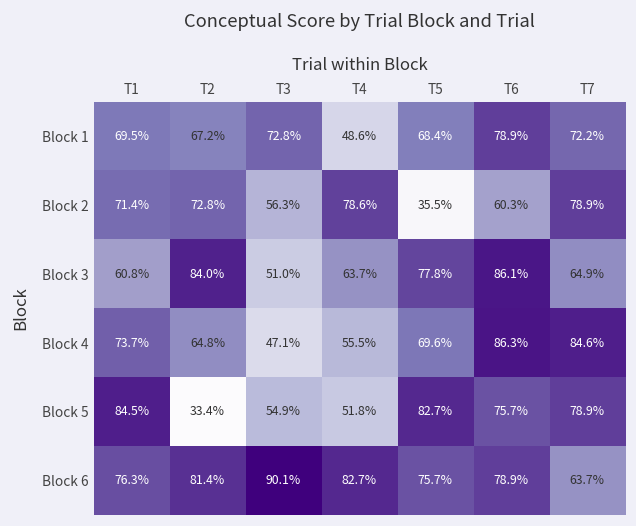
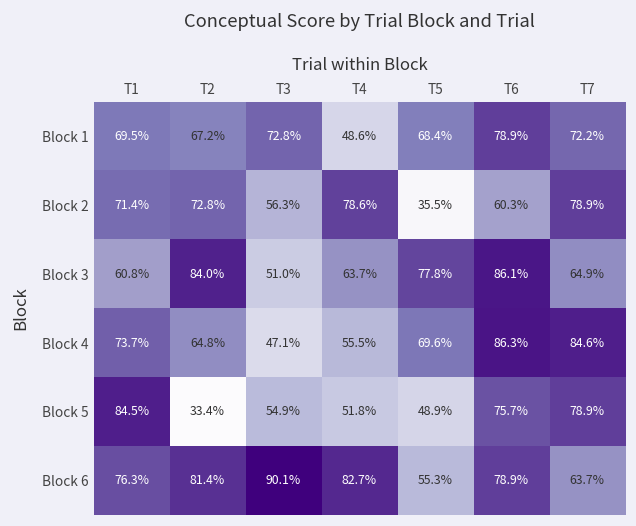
Block 5, T5: 82.7% -> 48.9%
Block 6, T5: 75.7% -> 55.3%
